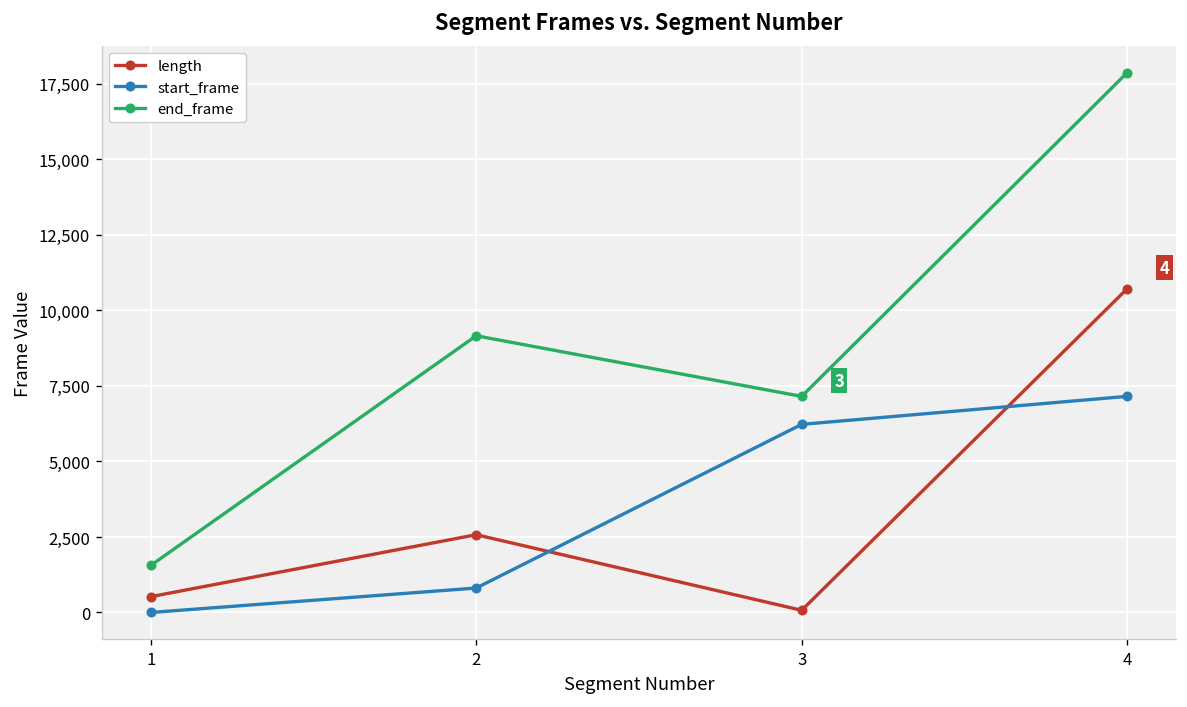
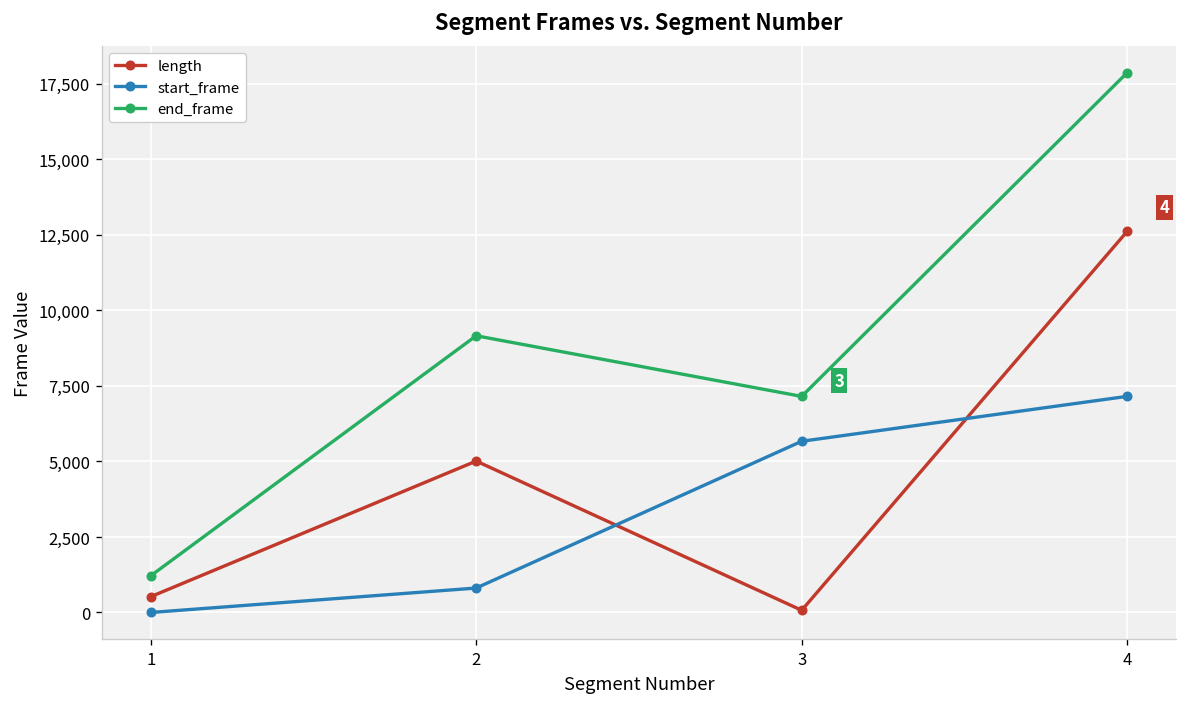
end_frame, 1: 1,600 -> 1,200
length, 2: 2,600 -> 5,000
start_frame, 3: 6,200 -> 5,700
length, 4: 10,700 -> 12,600
